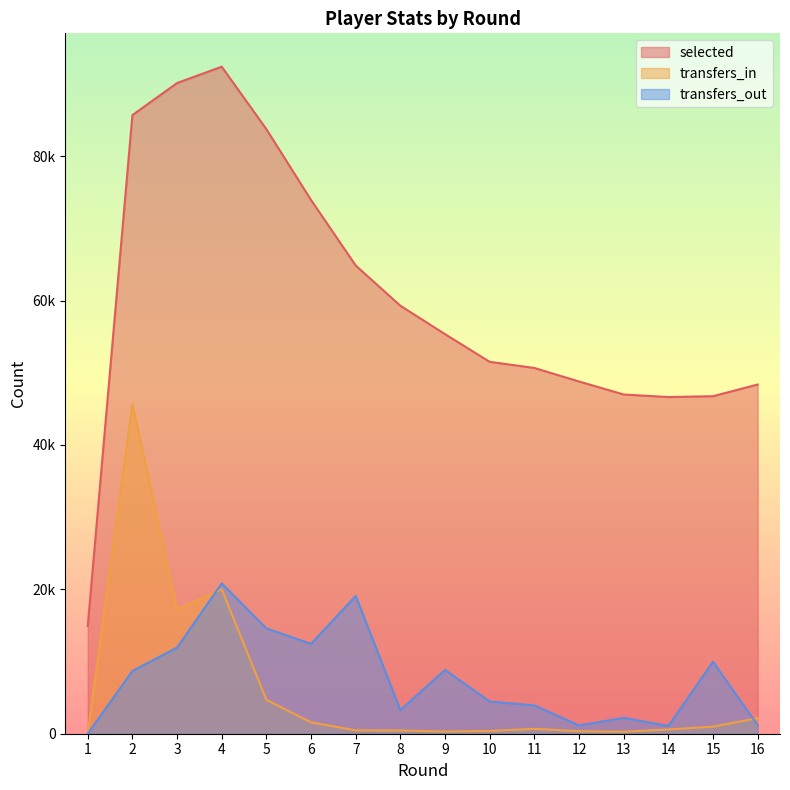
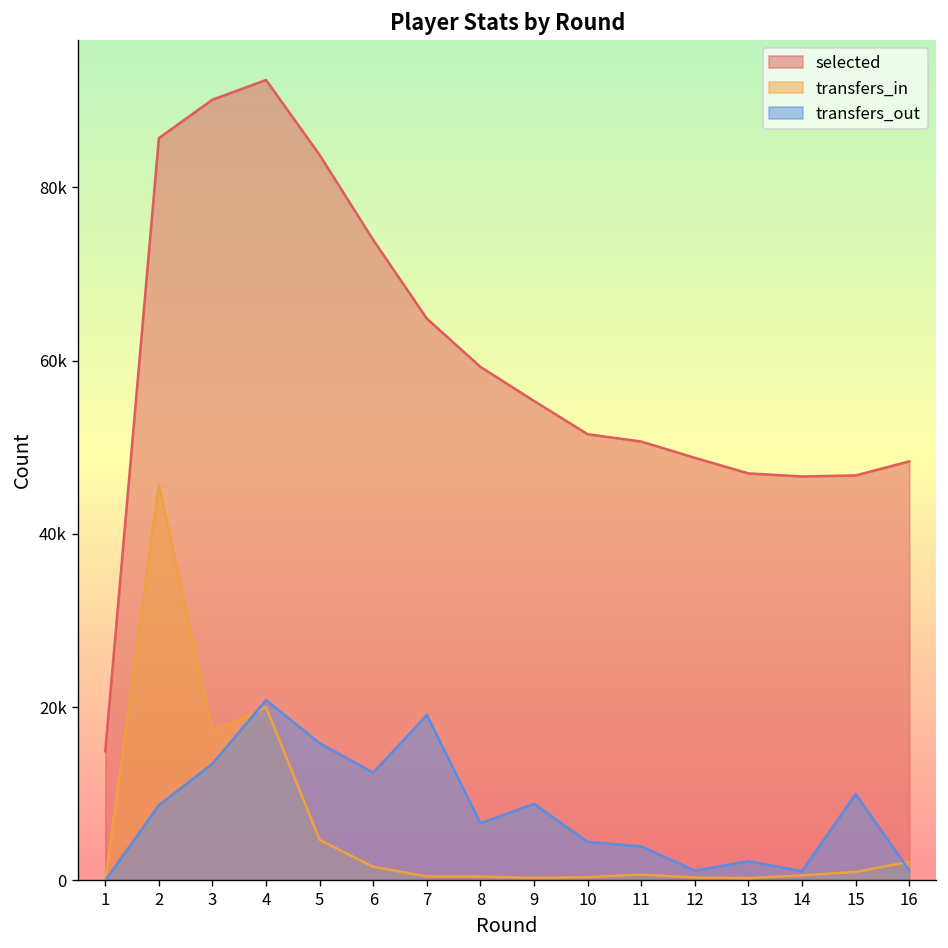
transfers_out, 3: 12000 -> 13000
transfers_out, 5: 15000 -> 16000
transfers_out, 8: 3000 -> 7000
